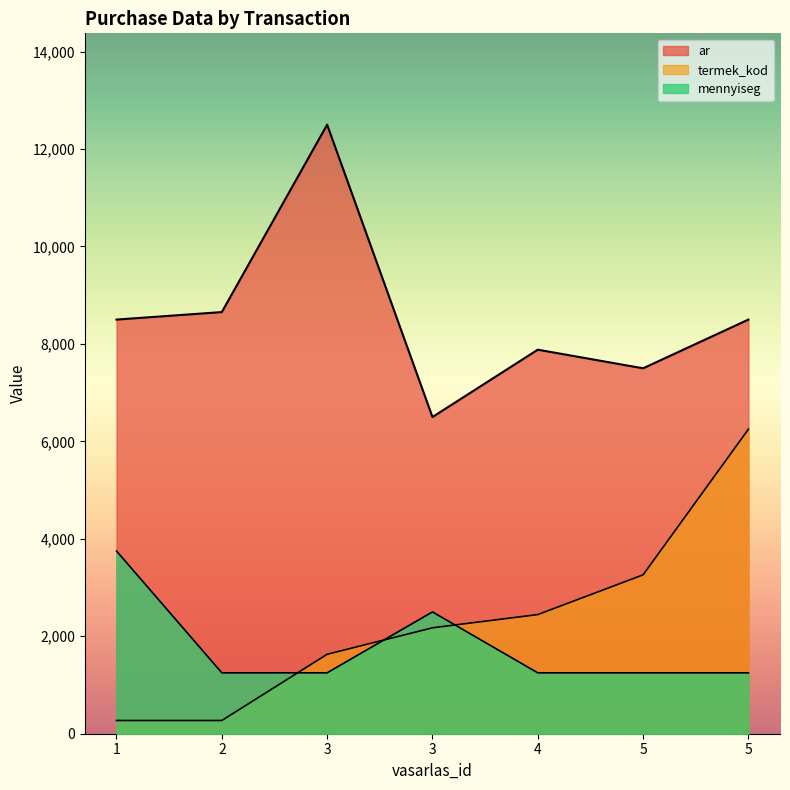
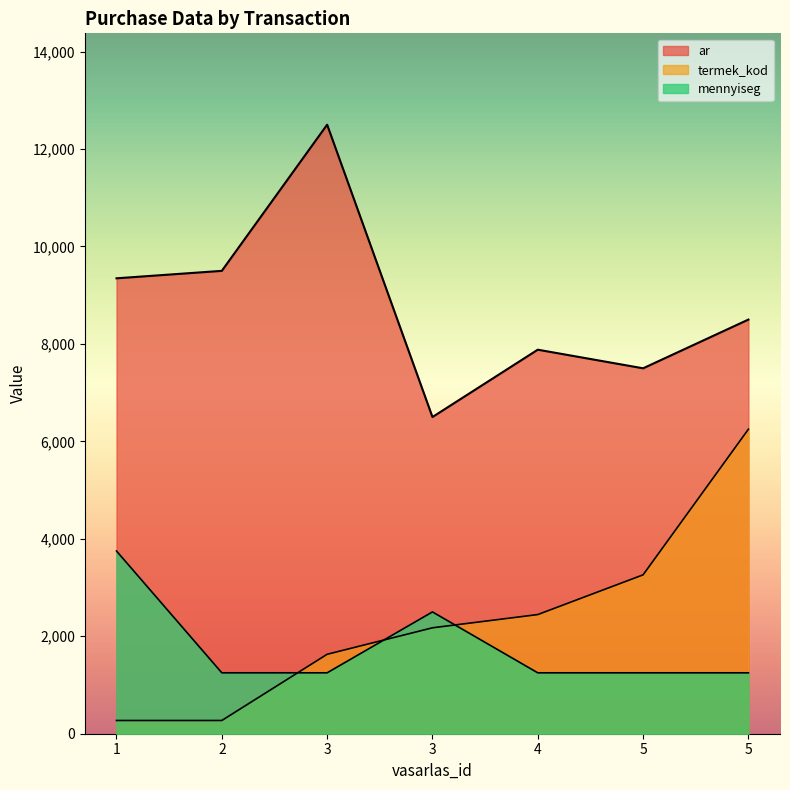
ar, 1: 8,500 -> 9,300
ar, 2: 8,700 -> 9,500
